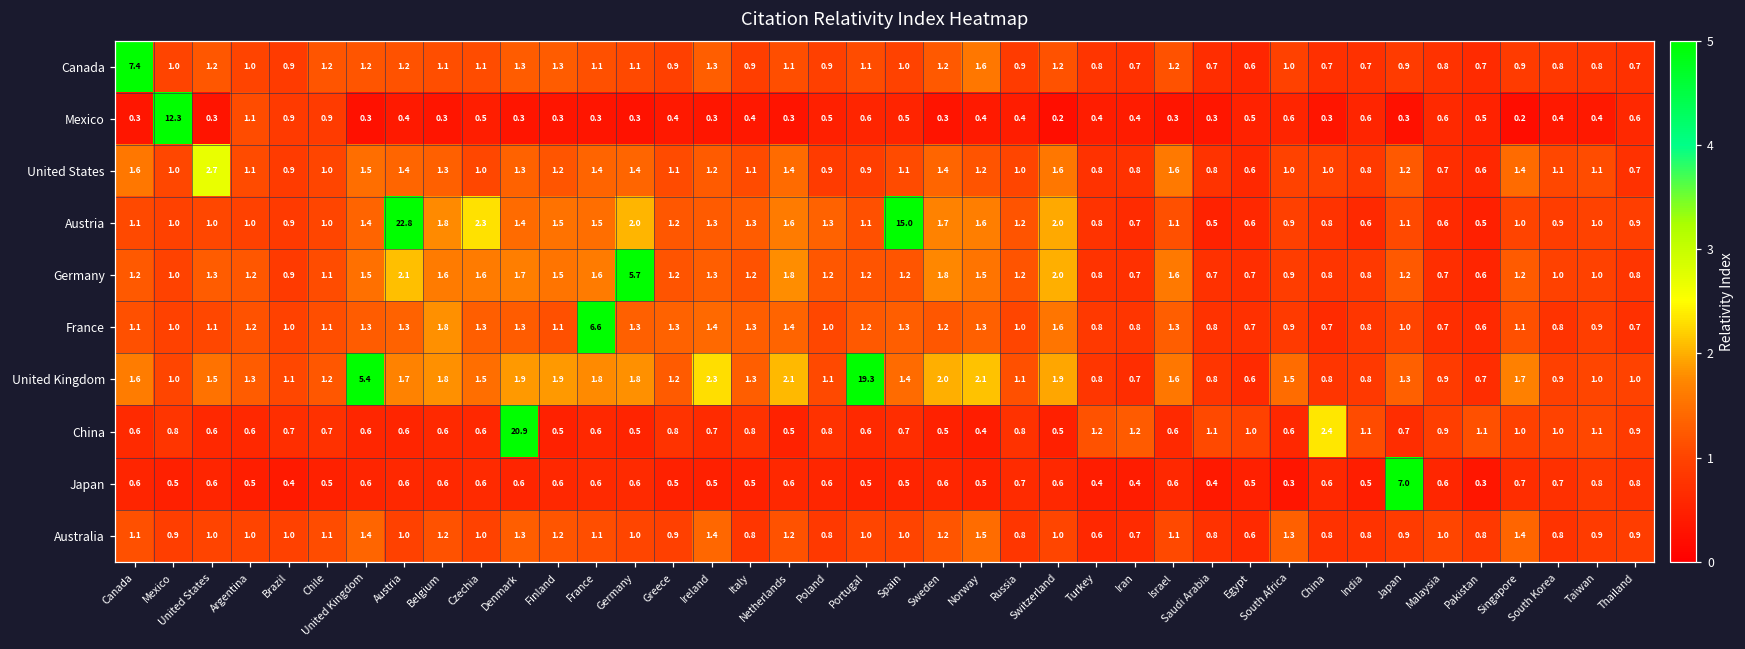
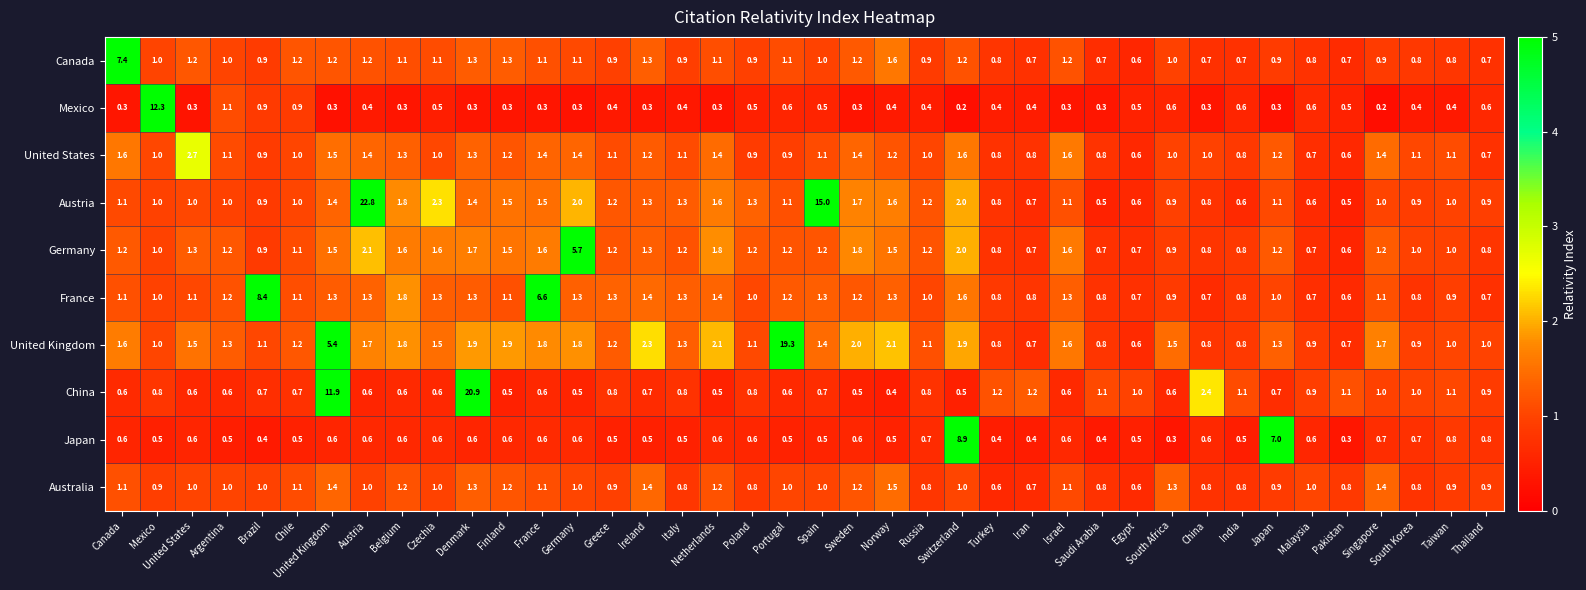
France, Brazil: 1.0 -> 8.4
China, United Kingdom: 0.6 -> 11.9
Japan, Switzerland: 0.6 -> 8.9
